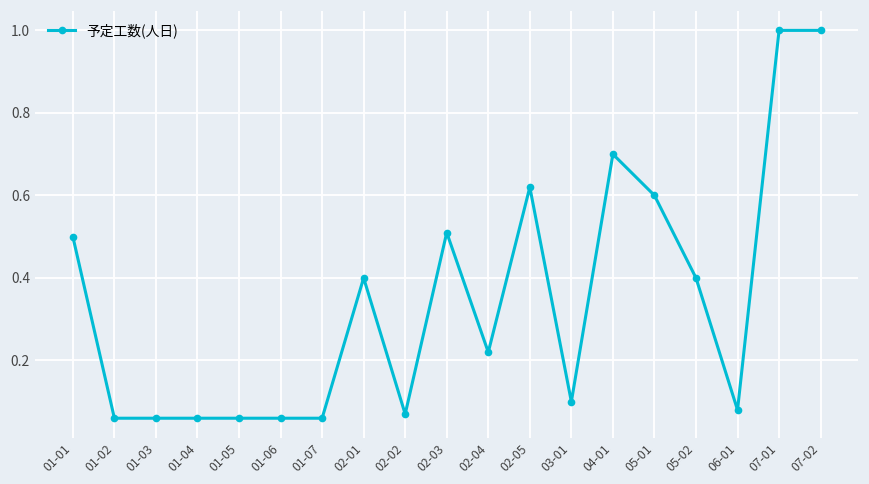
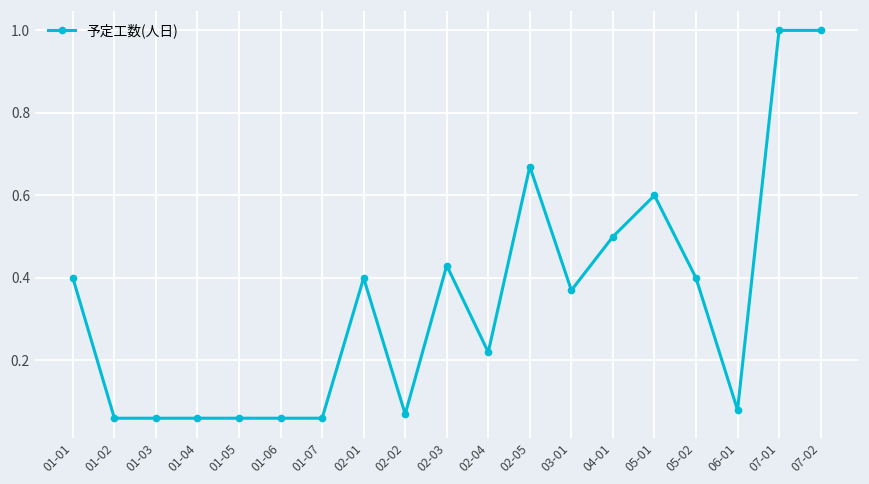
01-01: 0.5 -> 0.4
02-03: 0.51 -> 0.43
02-05: 0.62 -> 0.67
03-01: 0.10 -> 0.37
04-01: 0.7 -> 0.5
